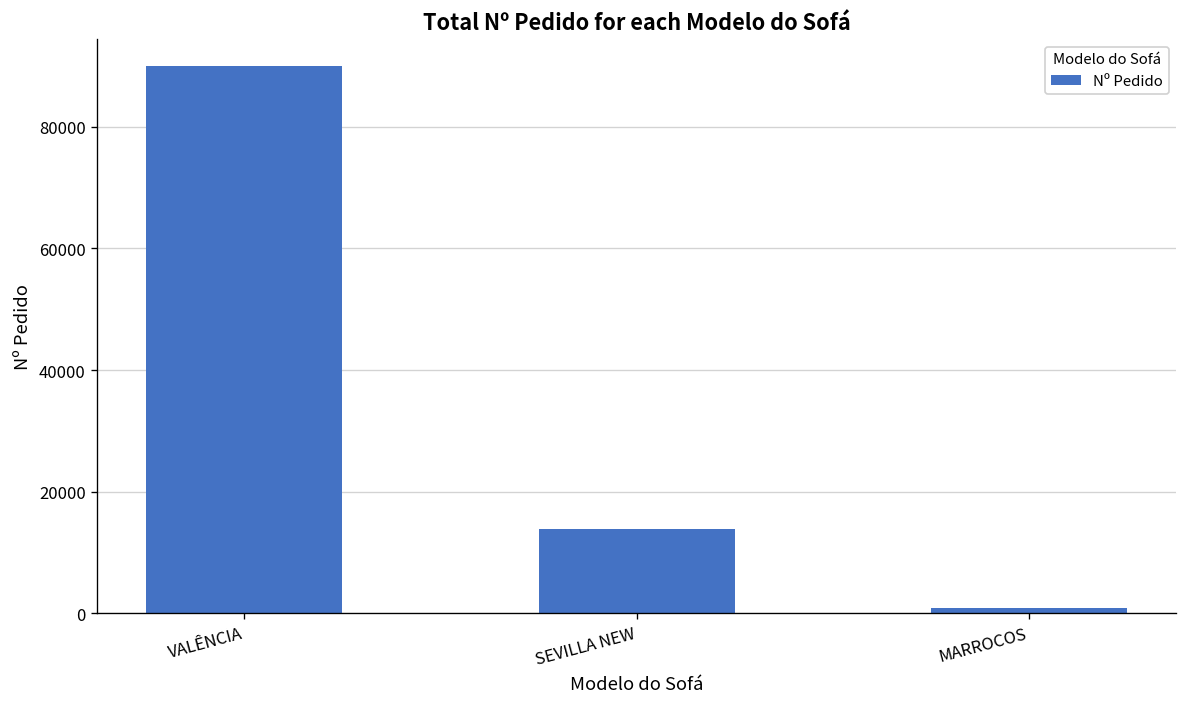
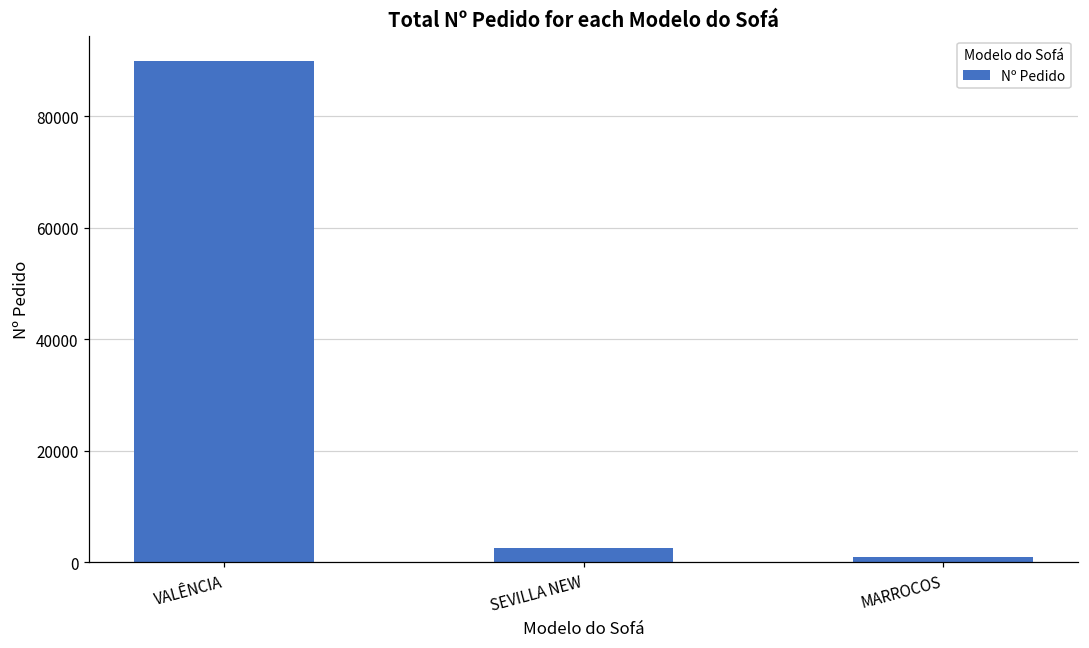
SEVILLA NEW: 14000 -> 3000
